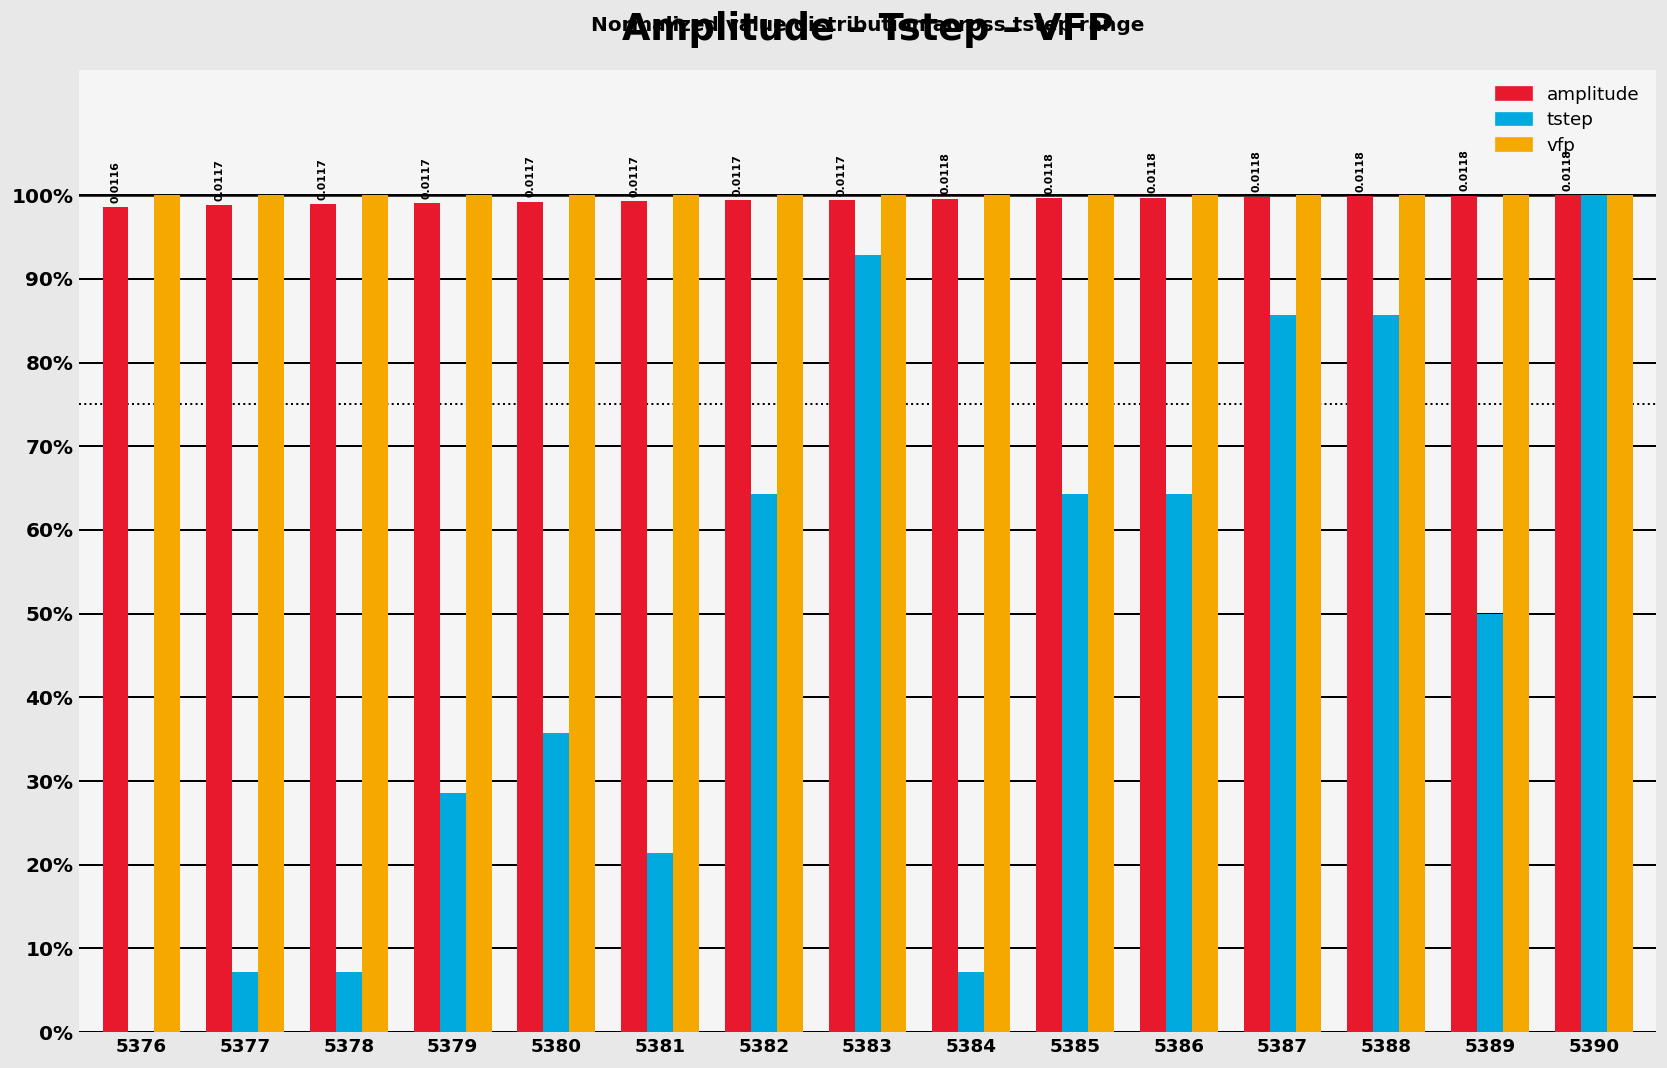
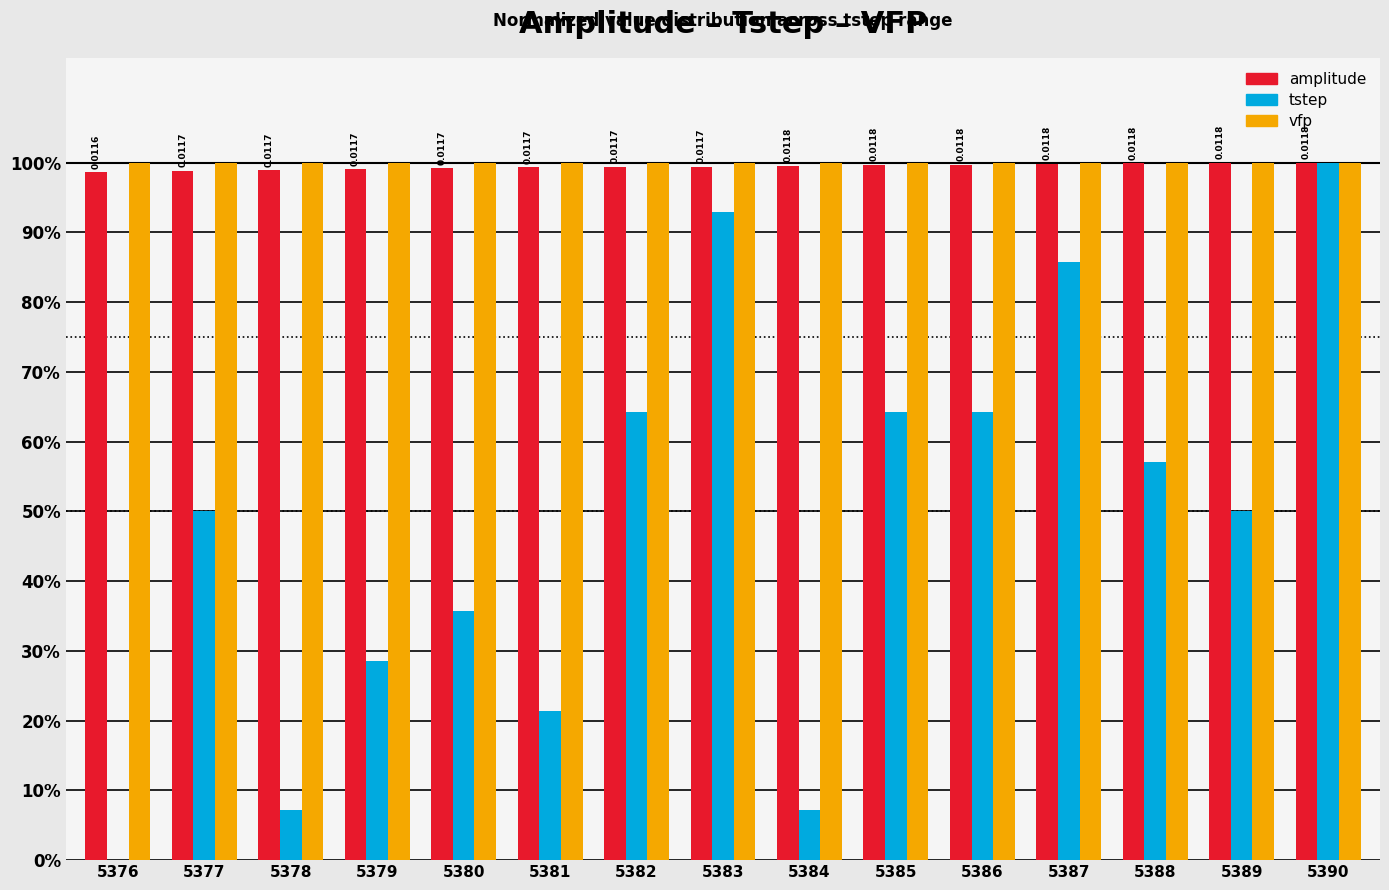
tstep, 5377: 7% -> 50%
tstep, 5388: 86% -> 57%
